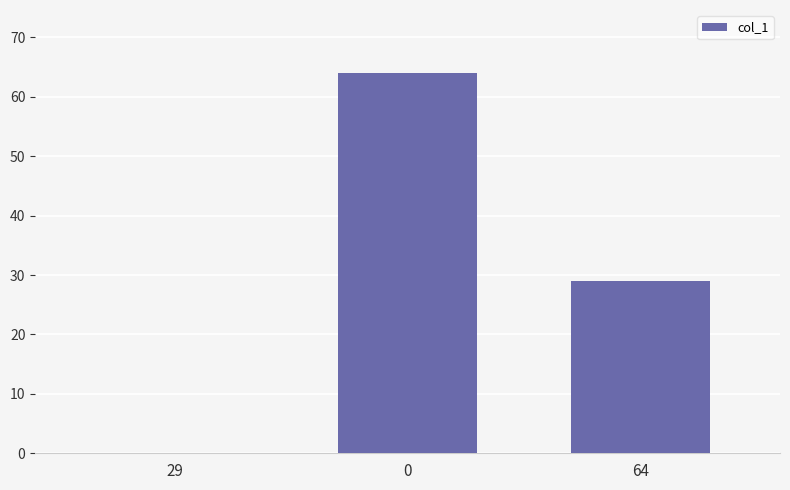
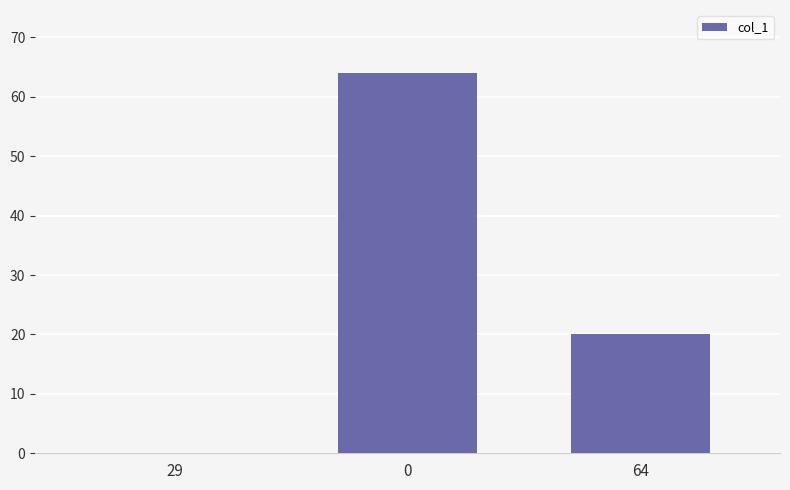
64: 29 -> 20
